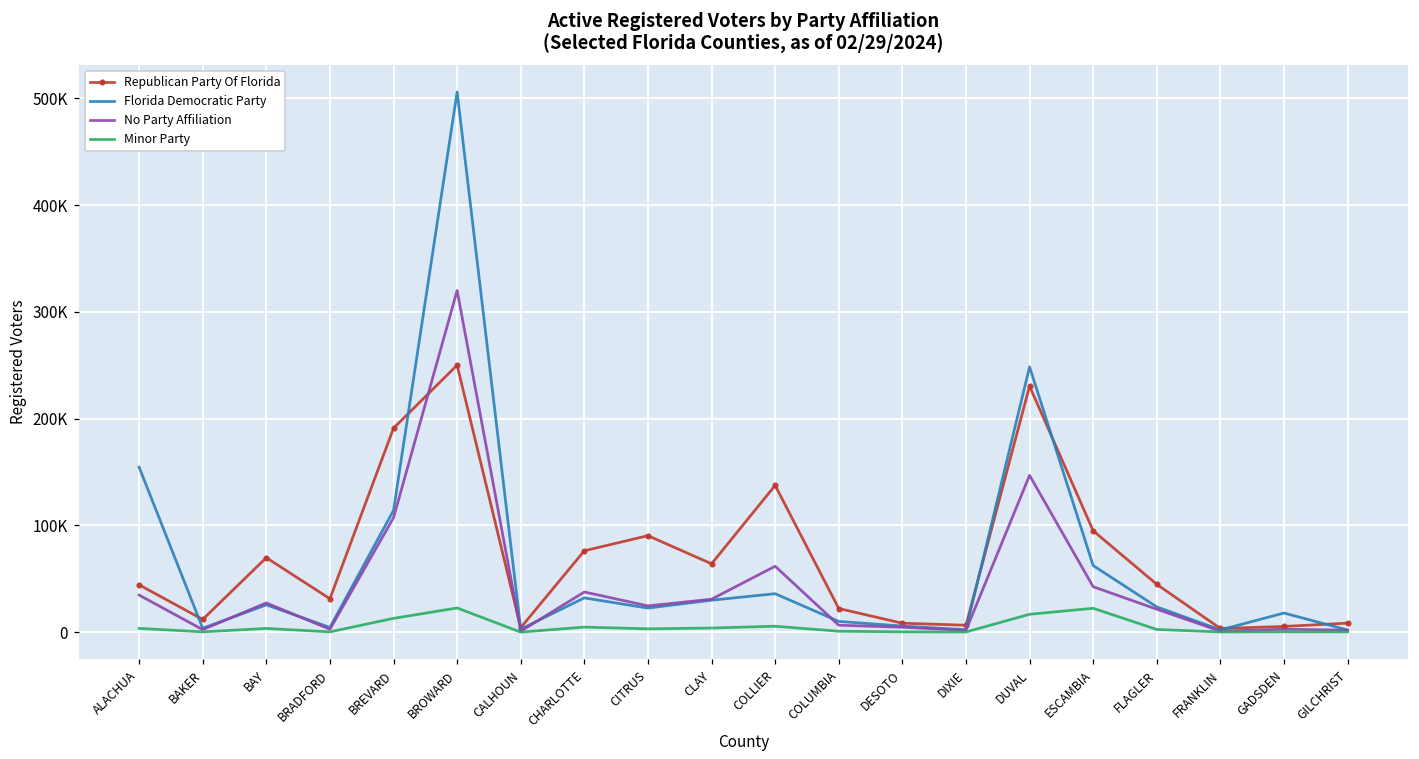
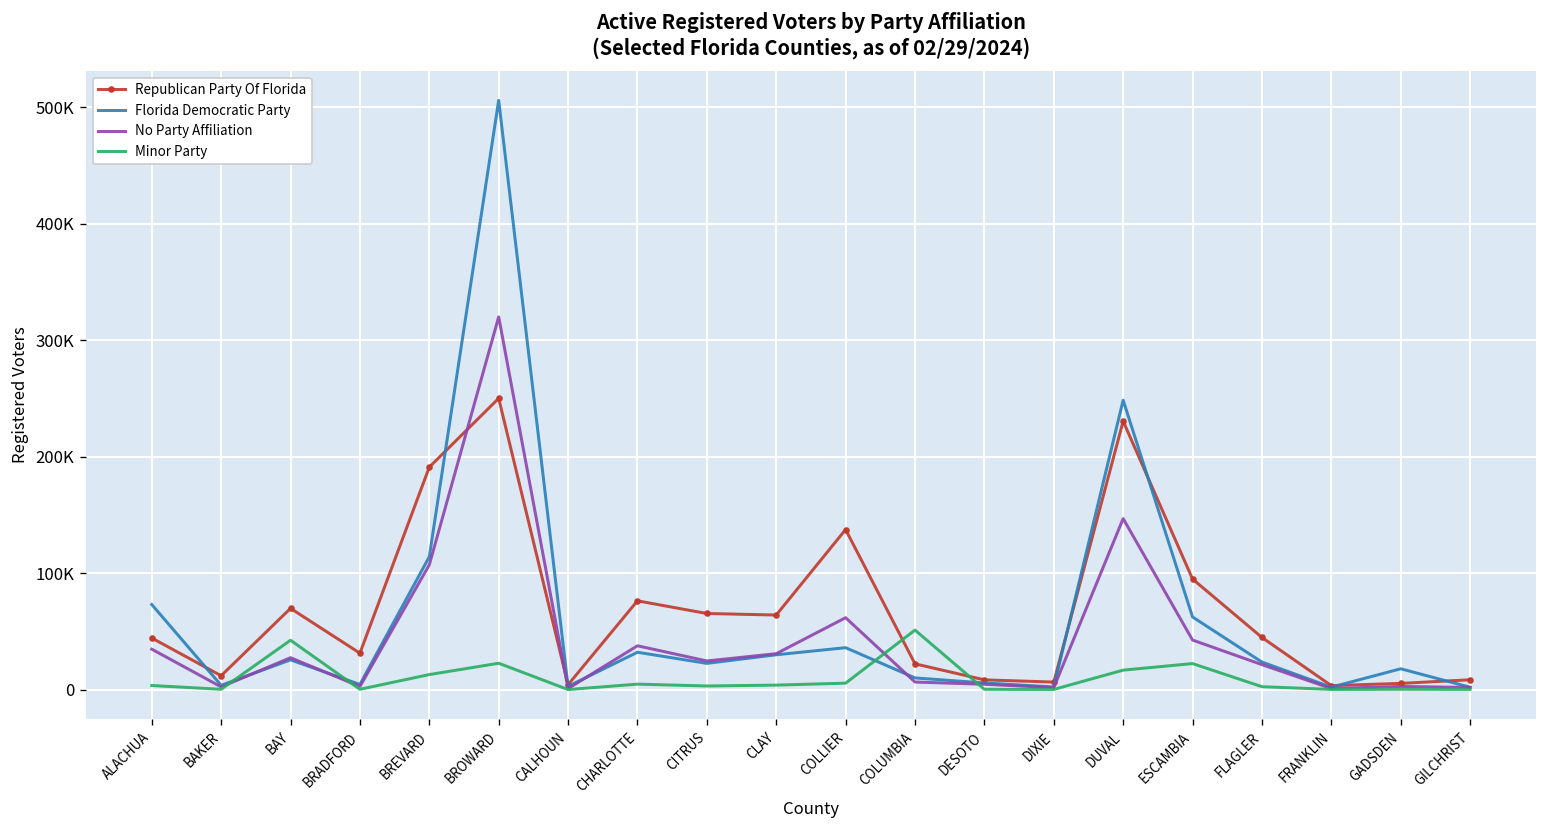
Florida Democratic Party, ALACHUA: 150000 -> 70000
Minor Party, BAY: 0 -> 40000
Republican Party Of Florida, CITRUS: 90000 -> 70000
Minor Party, COLUMBIA: 0 -> 50000
